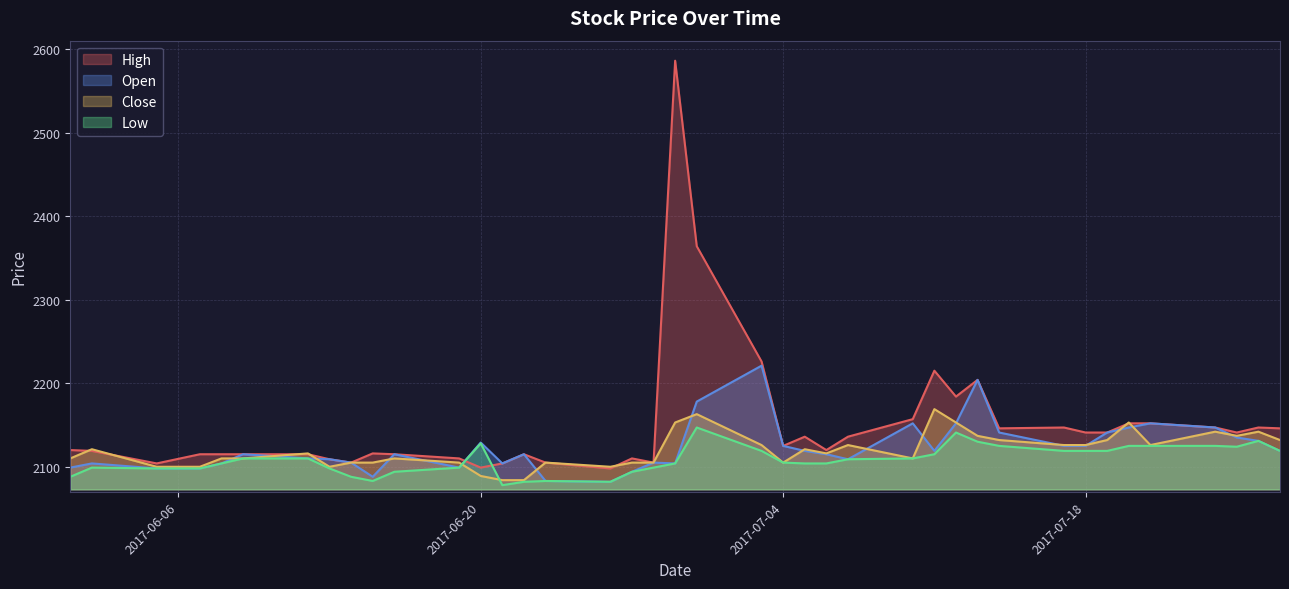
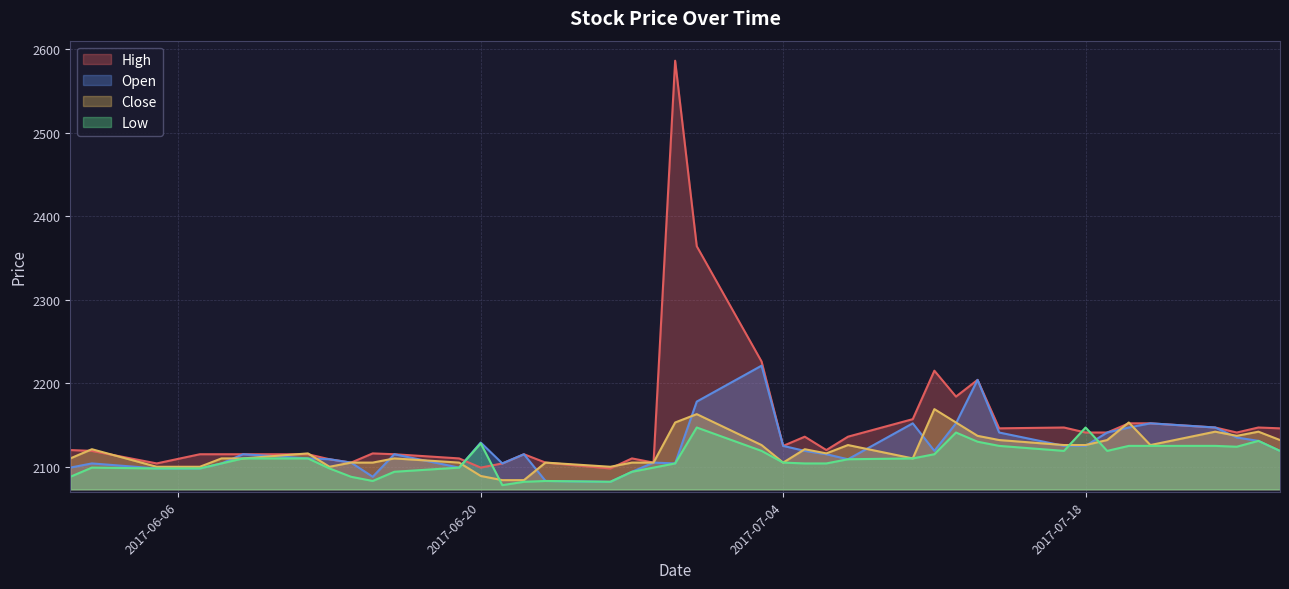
Low, 2017-07-18: 2120 -> 2150
